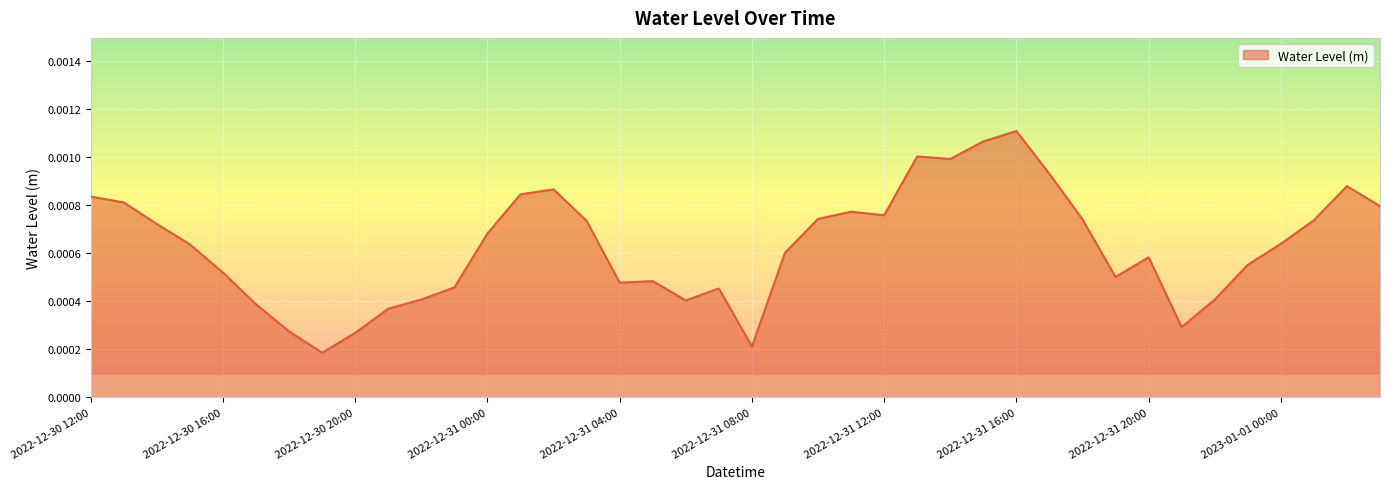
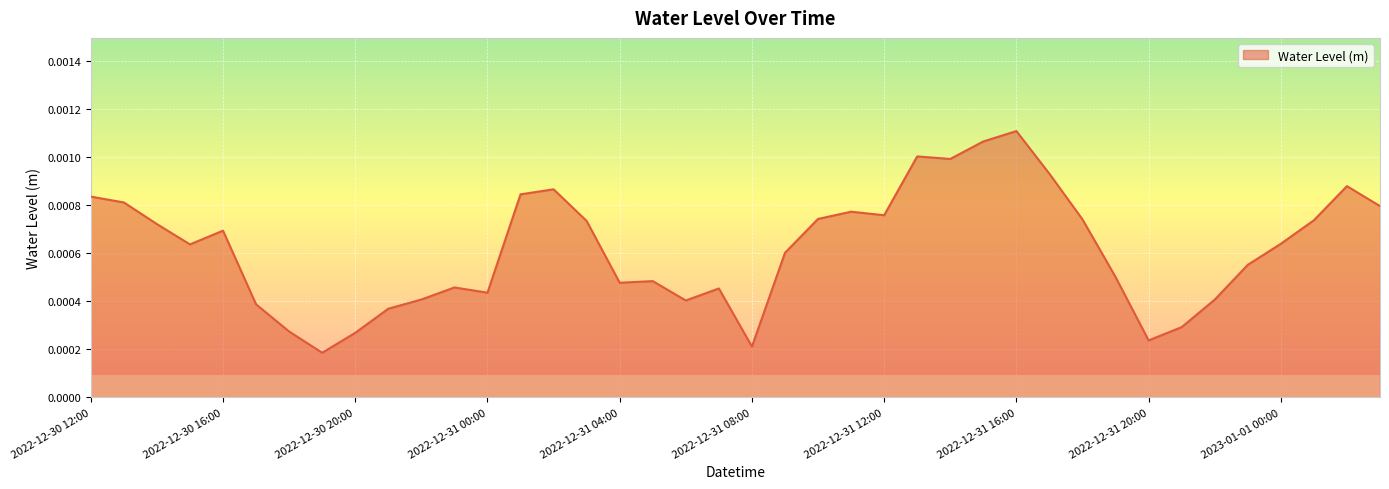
2022-12-30 16:00: 0.00052 -> 0.00069
2022-12-31 00:00: 0.00068 -> 0.00044
2022-12-31 20:00: 0.00058 -> 0.00024
